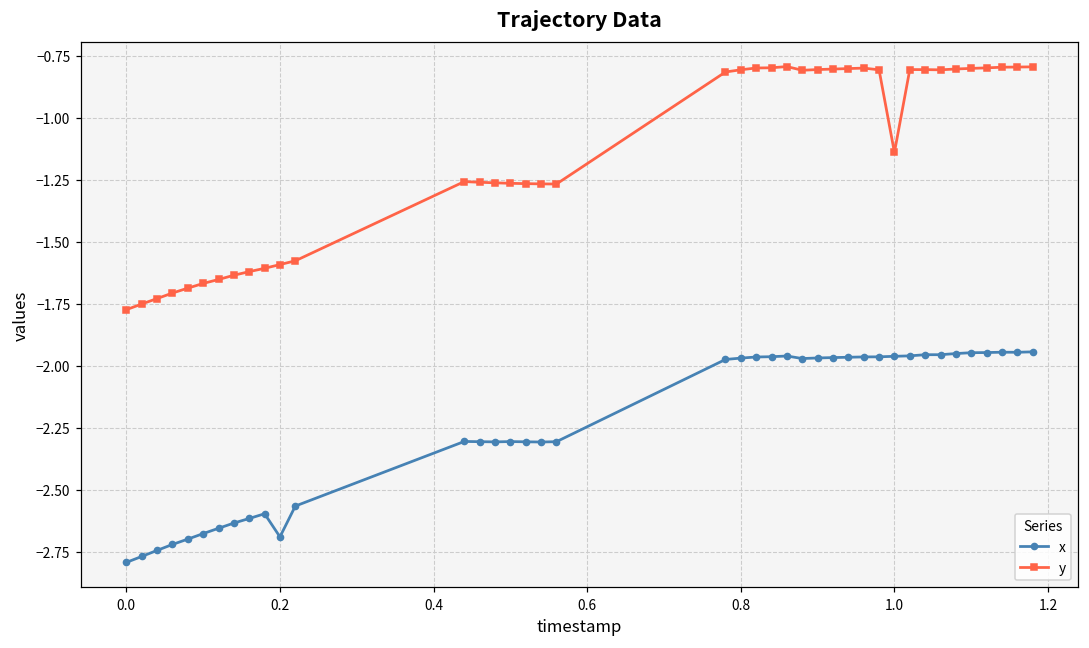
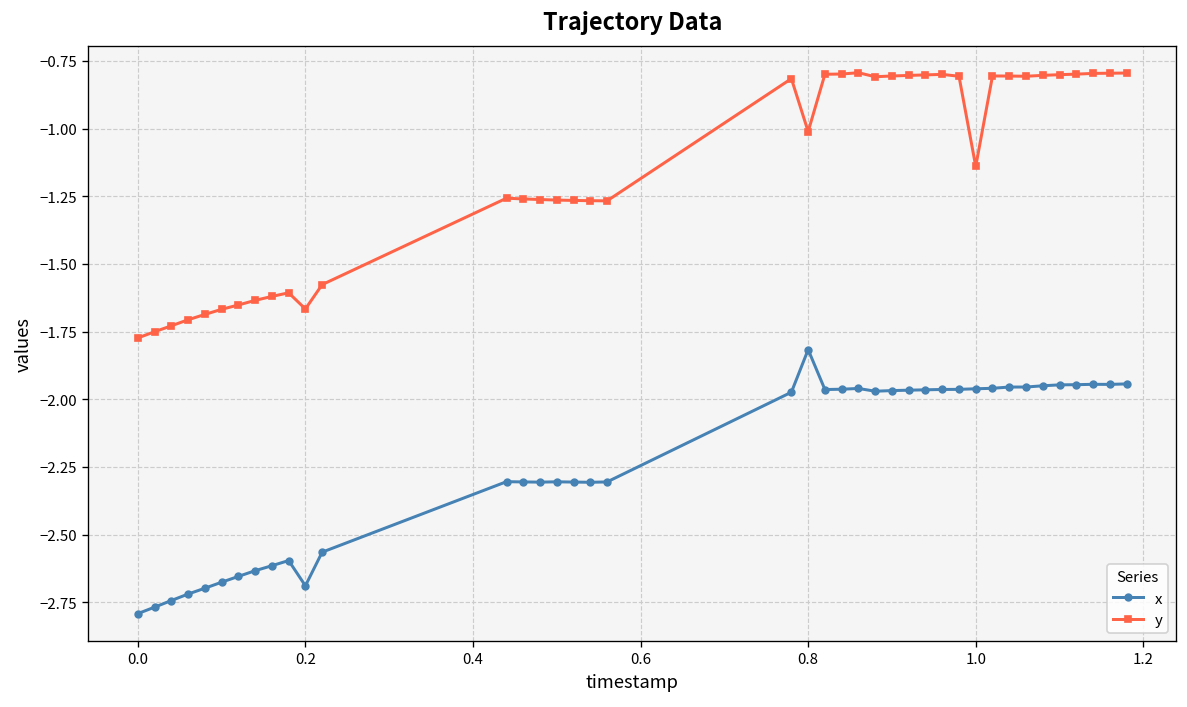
y, 0.2: -1.59 -> -1.67
x, 0.8: -1.97 -> -1.82
y, 0.8: -0.81 -> -1.01
